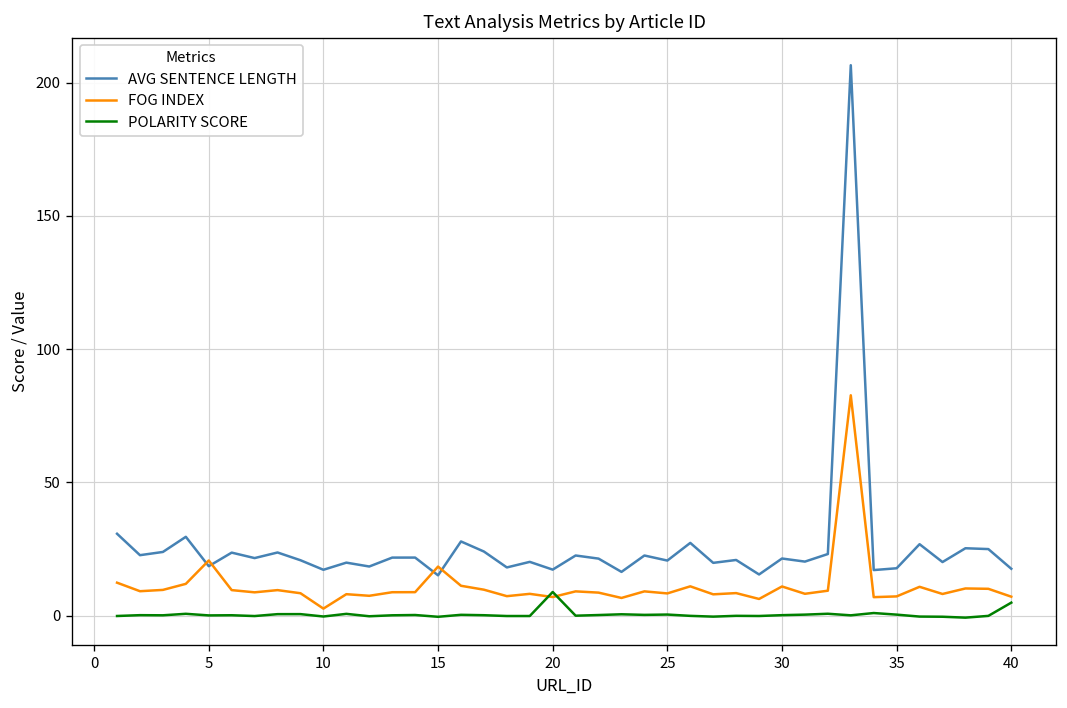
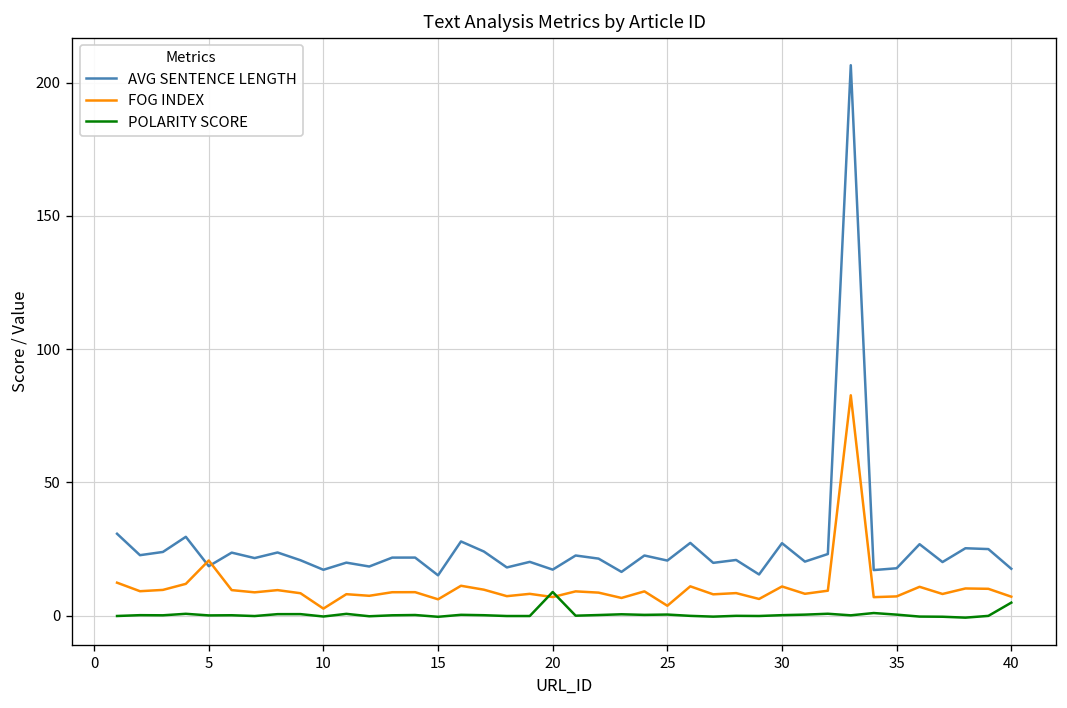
FOG INDEX, 15: 18 -> 6
FOG INDEX, 25: 8 -> 4
AVG SENTENCE LENGTH, 30: 21 -> 27
